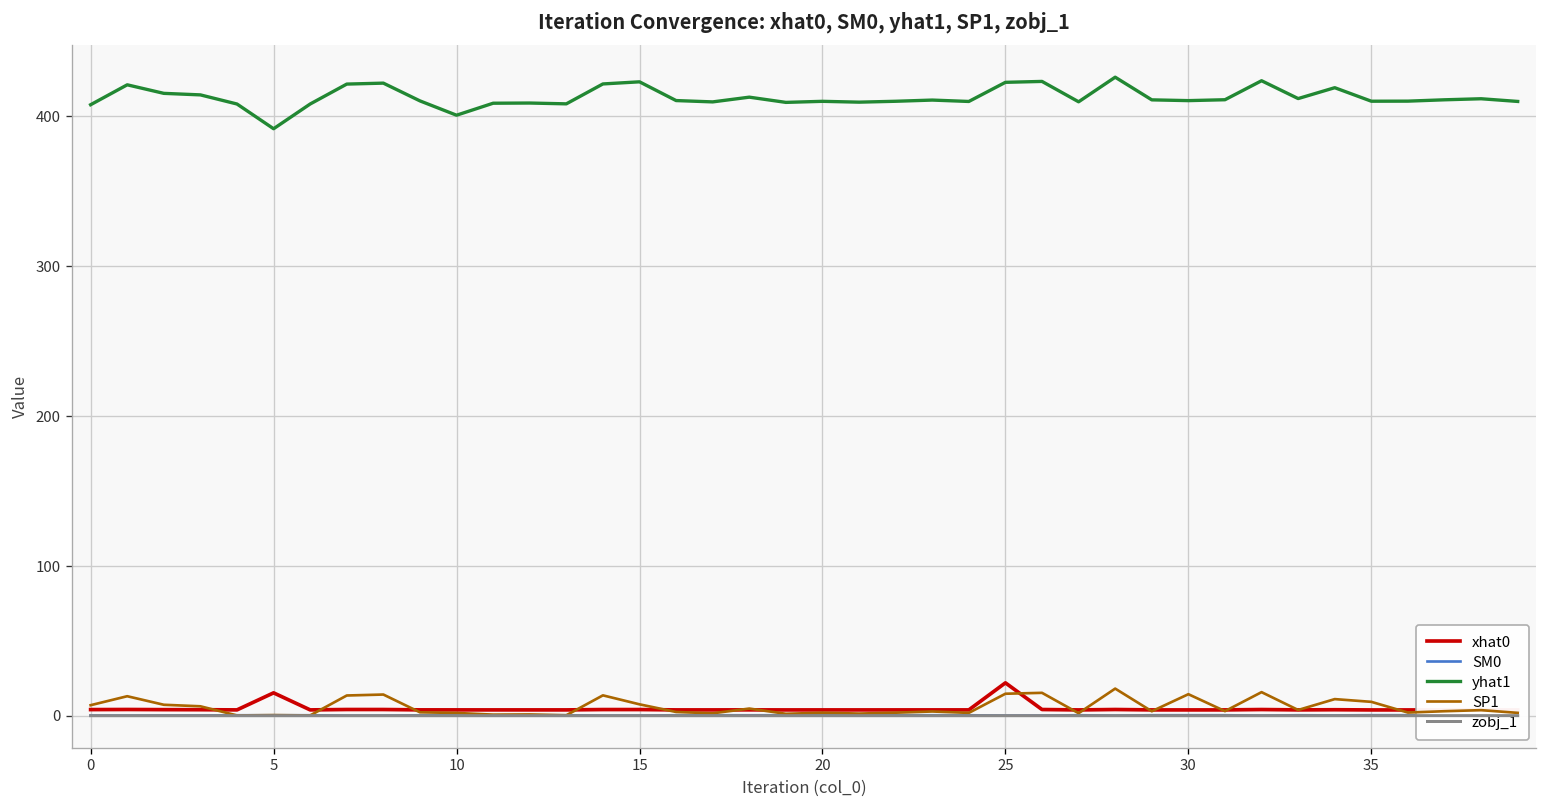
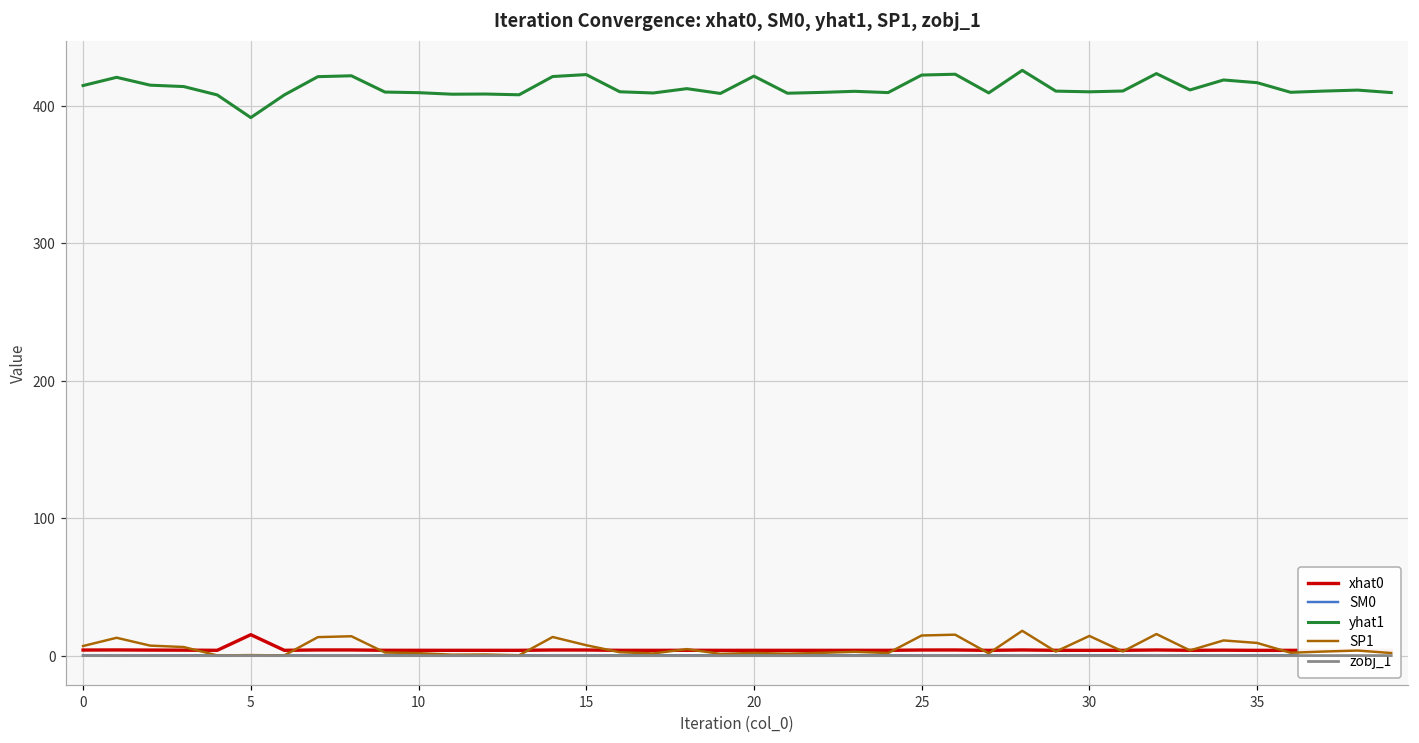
yhat1, 0: 407 -> 415
yhat1, 10: 401 -> 410
yhat1, 20: 410 -> 422
xhat0, 25: 22 -> 4
yhat1, 35: 410 -> 417
